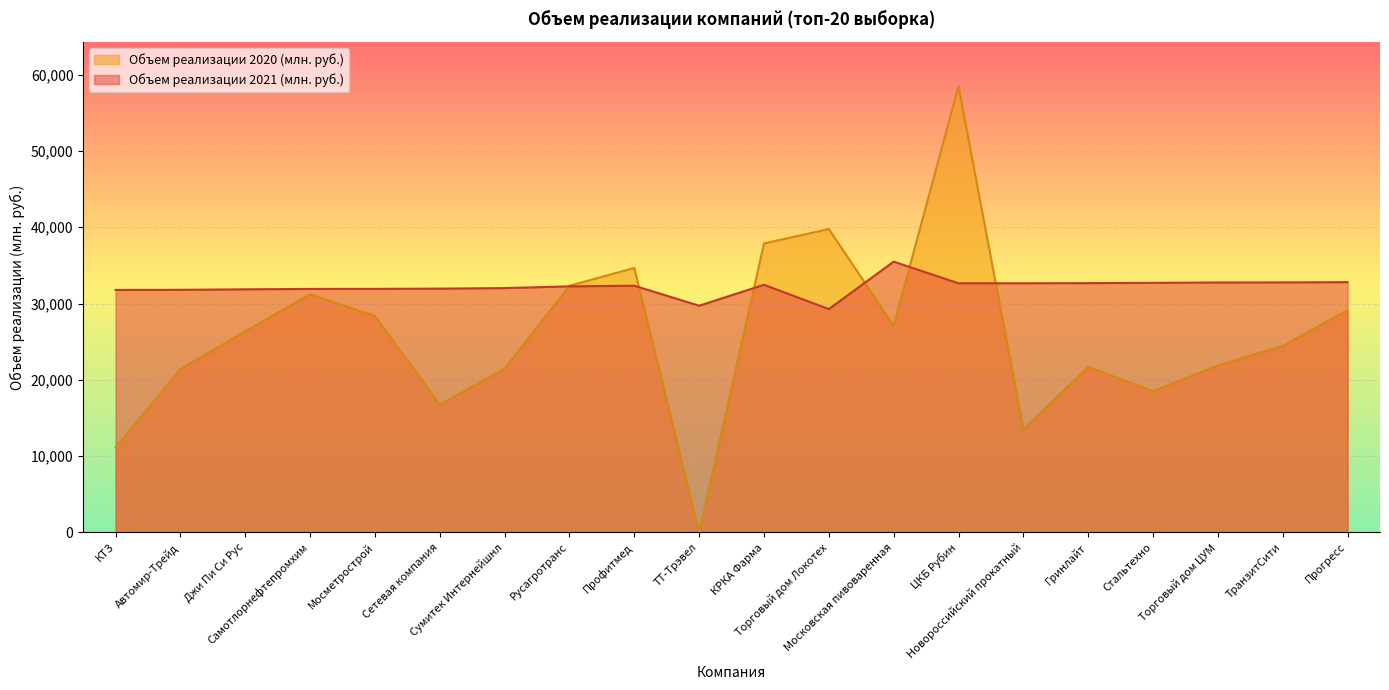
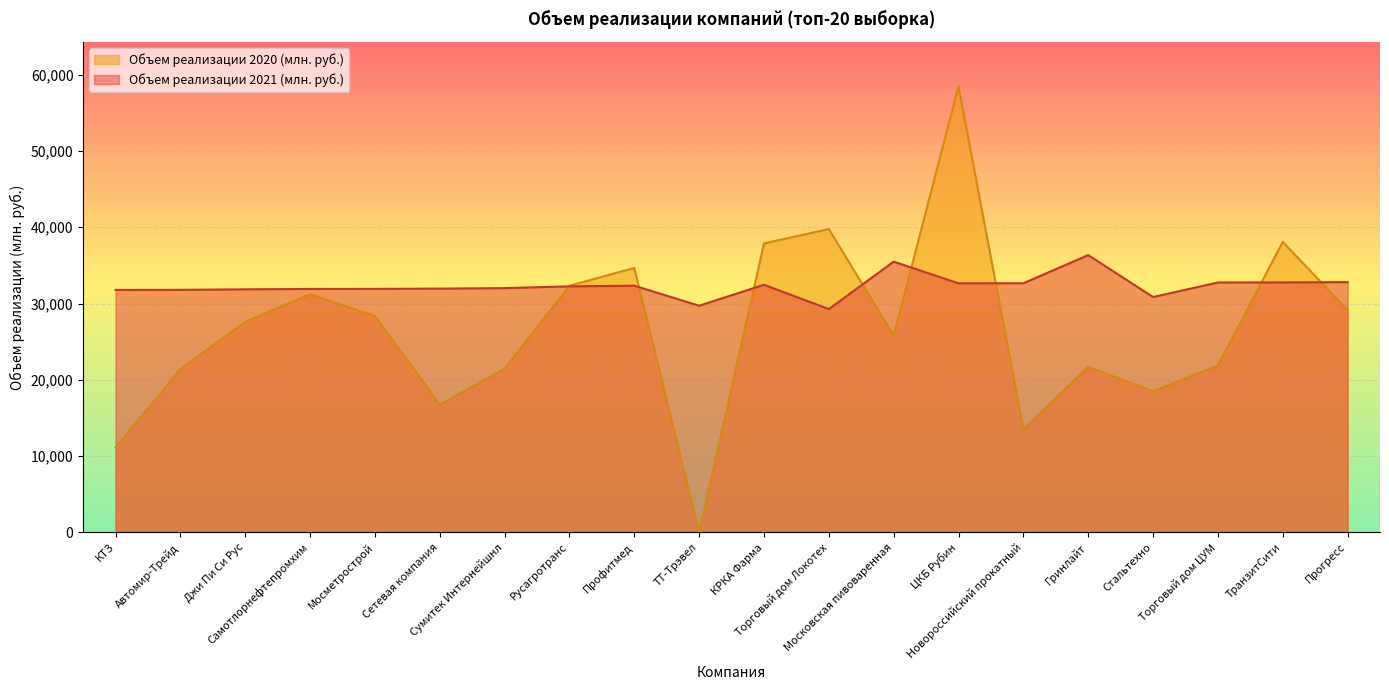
Объем реализации 2020 (млн. руб.), Джи Пи Си Рус: 26,000 -> 28,000
Объем реализации 2020 (млн. руб.), Московская пивоваренная: 27,000 -> 26,000
Объем реализации 2021 (млн. руб.), Гринлайт: 33,000 -> 36,000
Объем реализации 2021 (млн. руб.), Стальтехно: 33,000 -> 31,000
Объем реализации 2020 (млн. руб.), ТранзитСити: 24,000 -> 38,000
